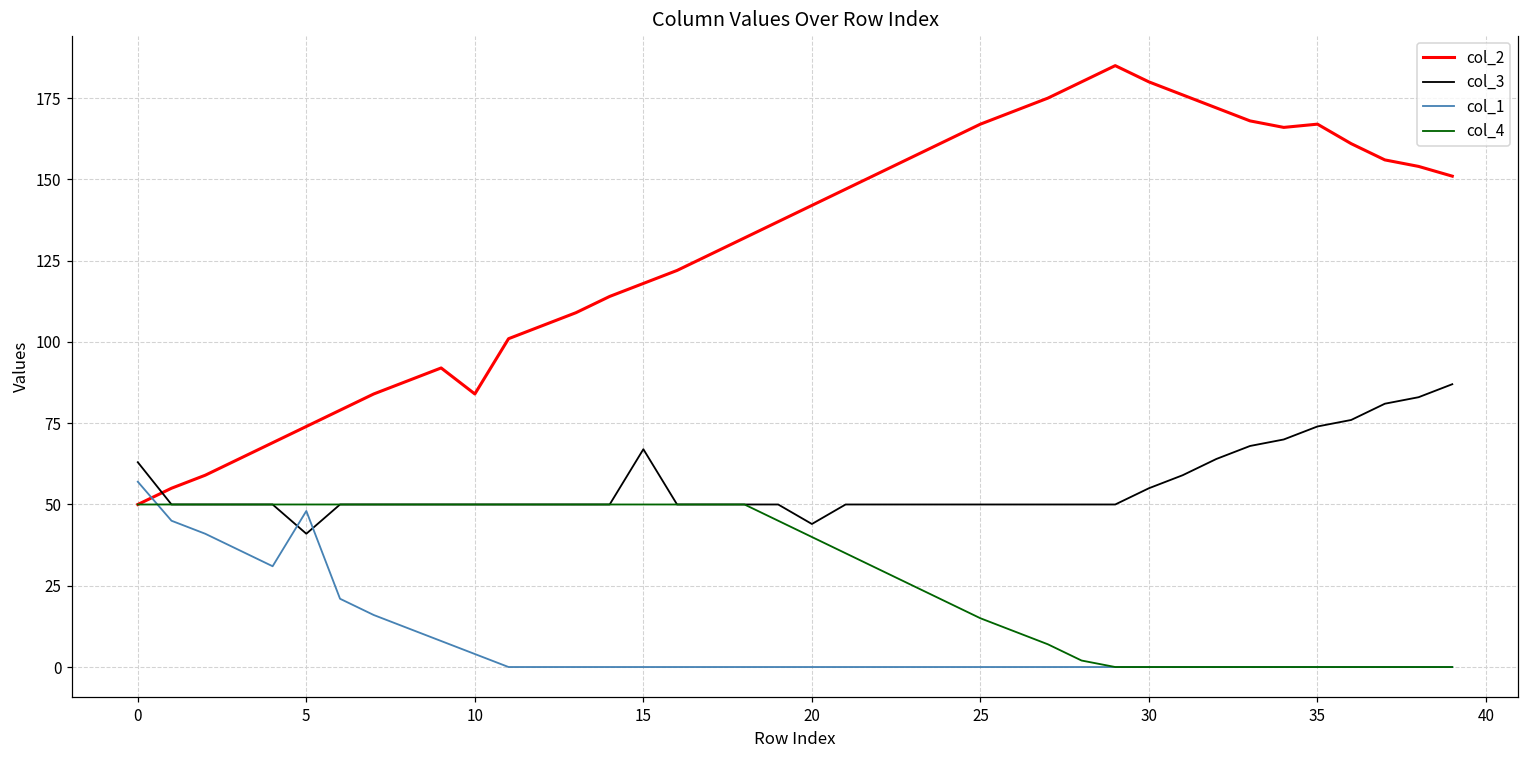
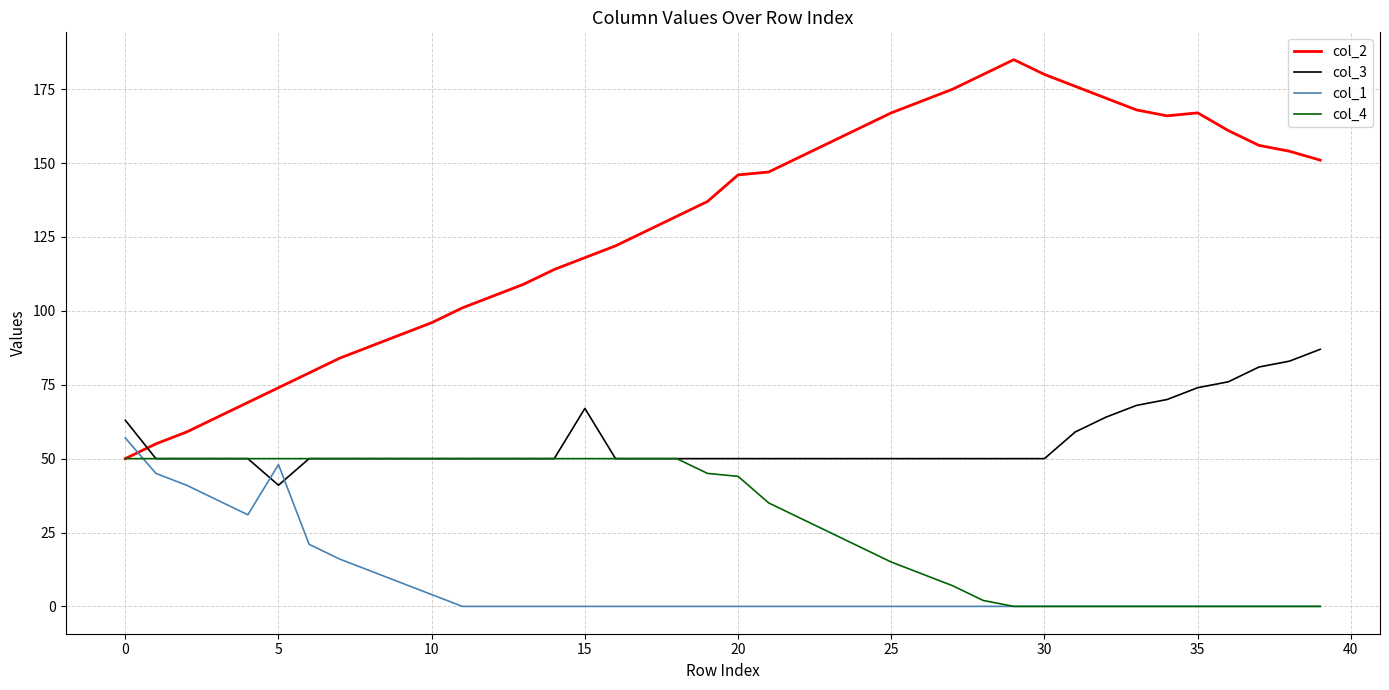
col_2, 10: 84 -> 96
col_2, 20: 142 -> 146
col_3, 20: 44 -> 50
col_4, 20: 40 -> 44
col_3, 30: 55 -> 50
